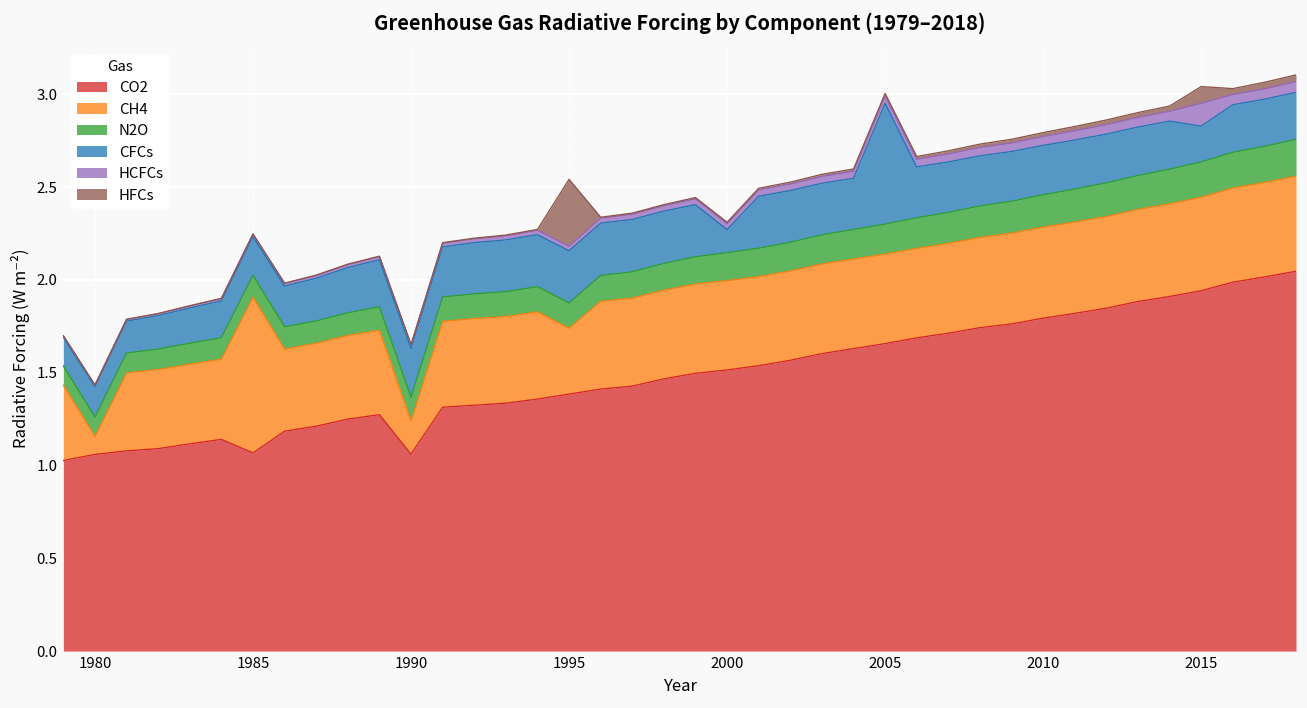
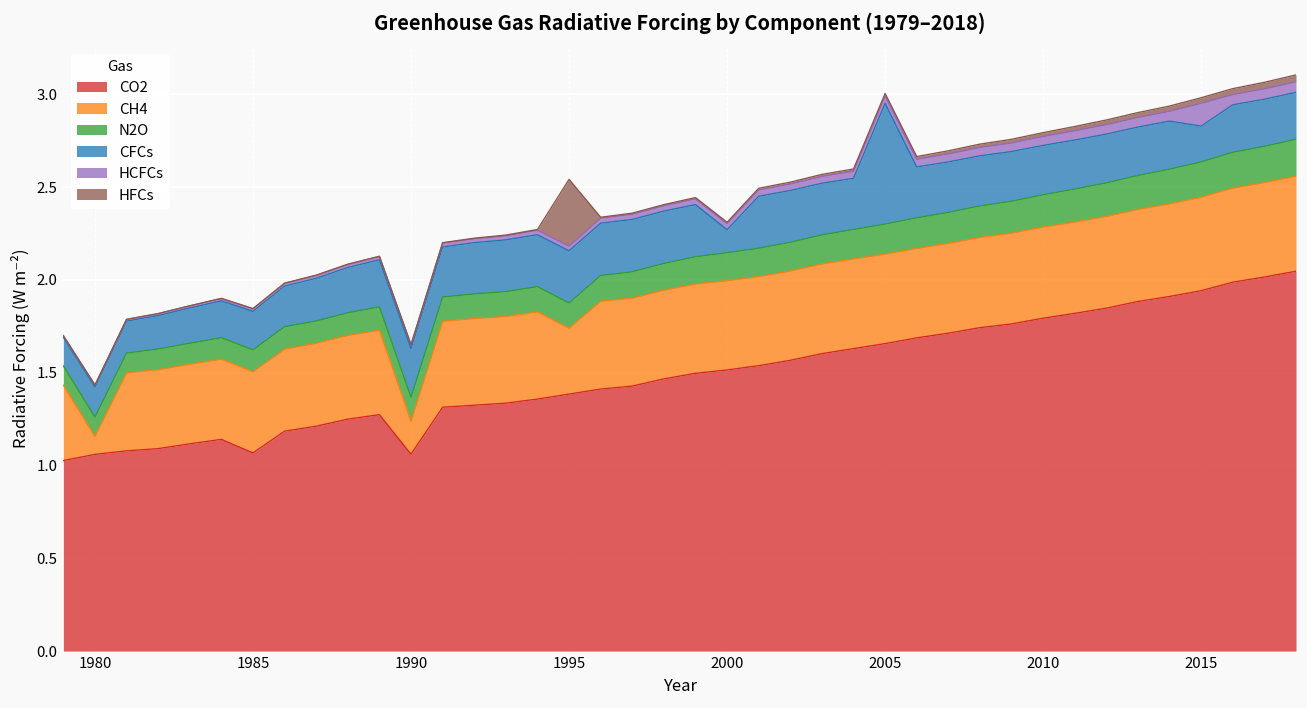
CH4, 1985: 0.84 -> 0.44
HFCs, 2015: 0.09 -> 0.03
